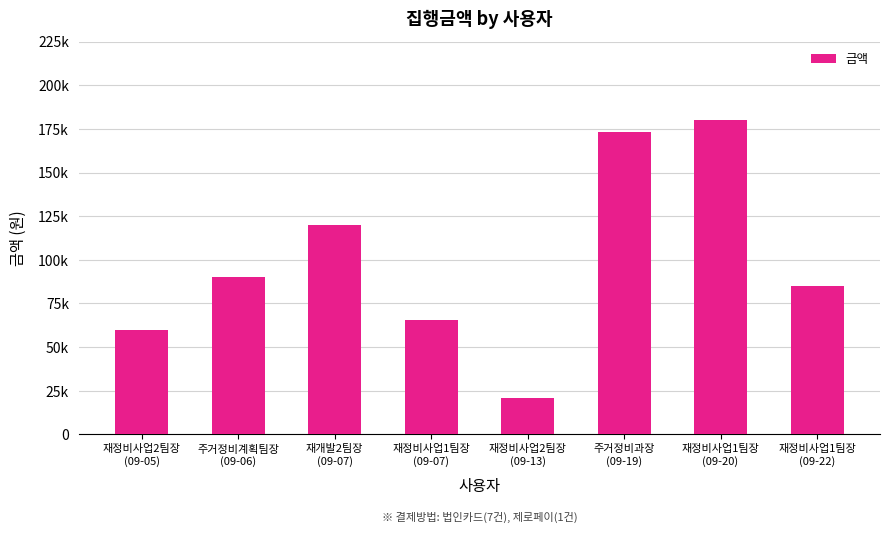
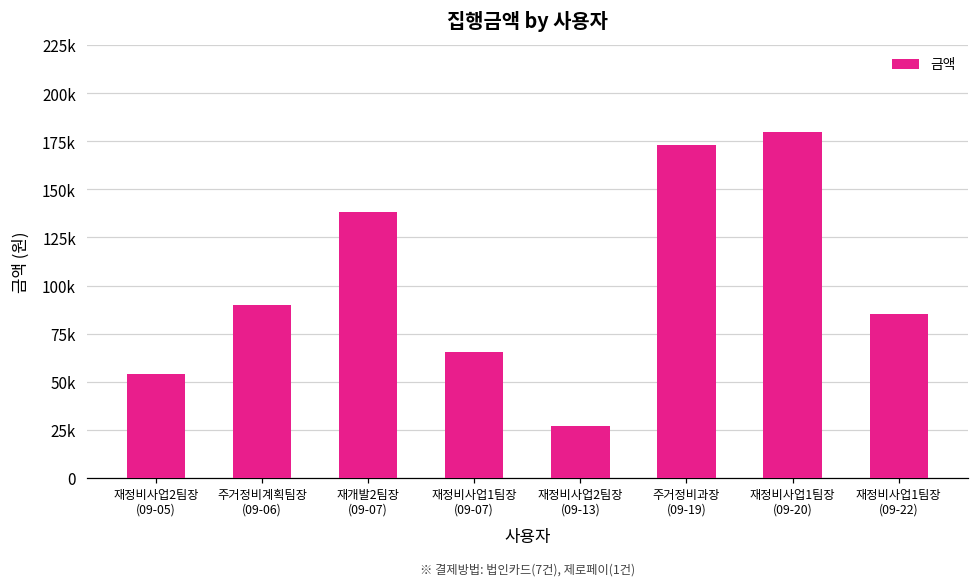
재정비사업2팀장 (09-05): 60000 -> 54000
재개발2팀장 (09-07): 120000 -> 138000
재정비사업2팀장 (09-13): 21000 -> 27000
